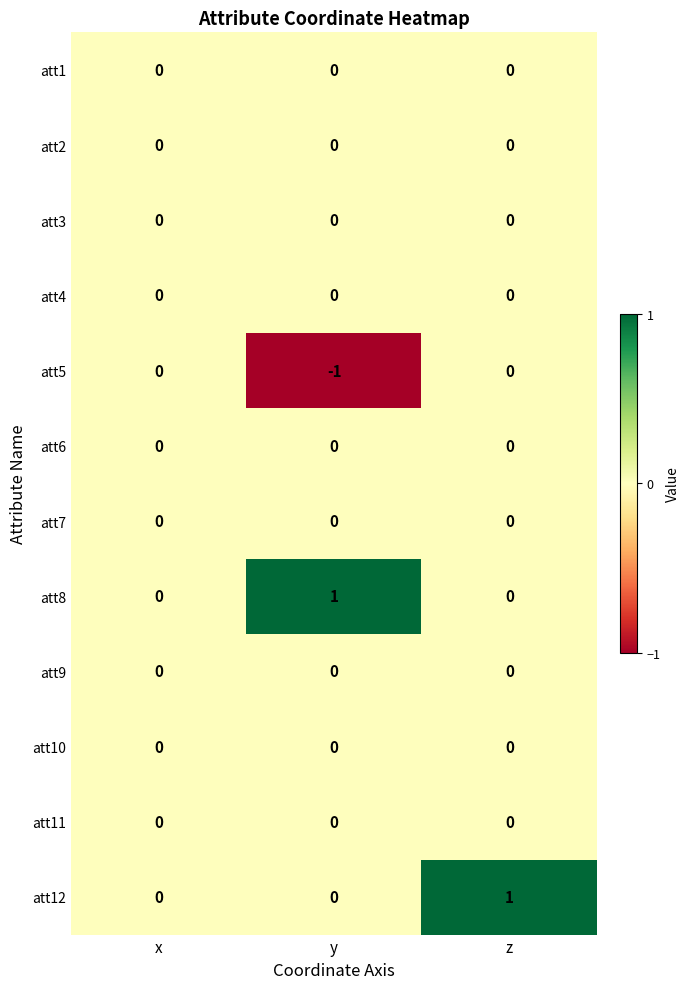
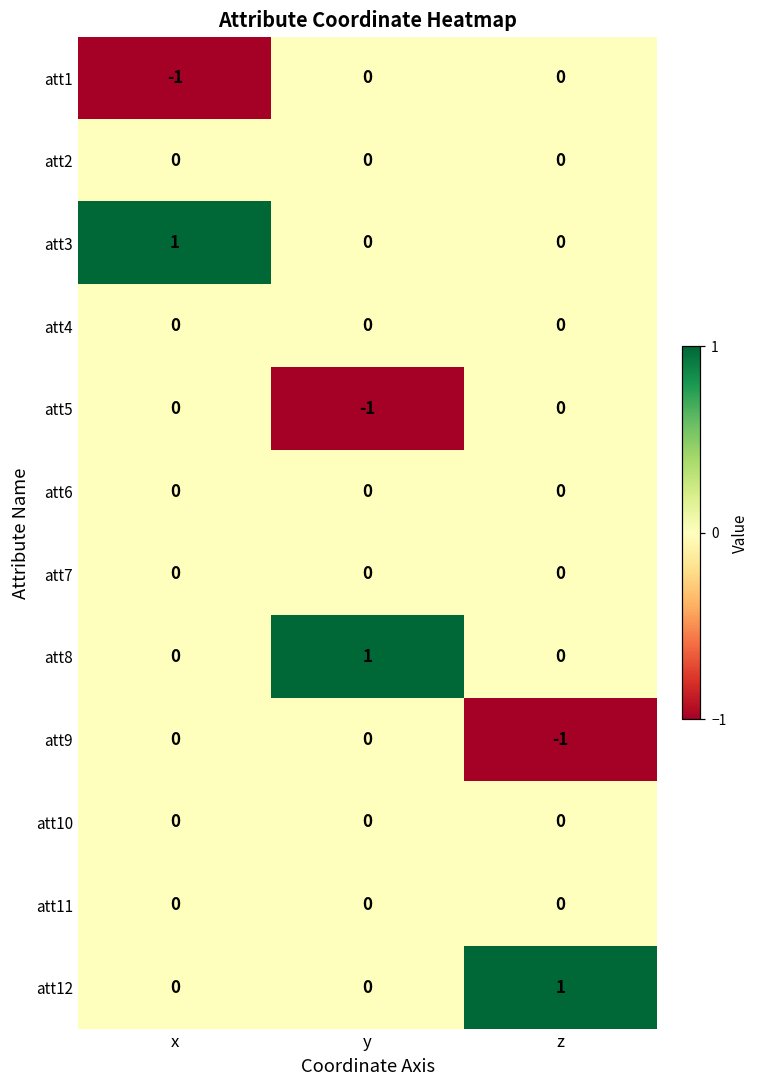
att1, x: 0 -> -1
att3, x: 0 -> 1
att9, z: 0 -> -1
